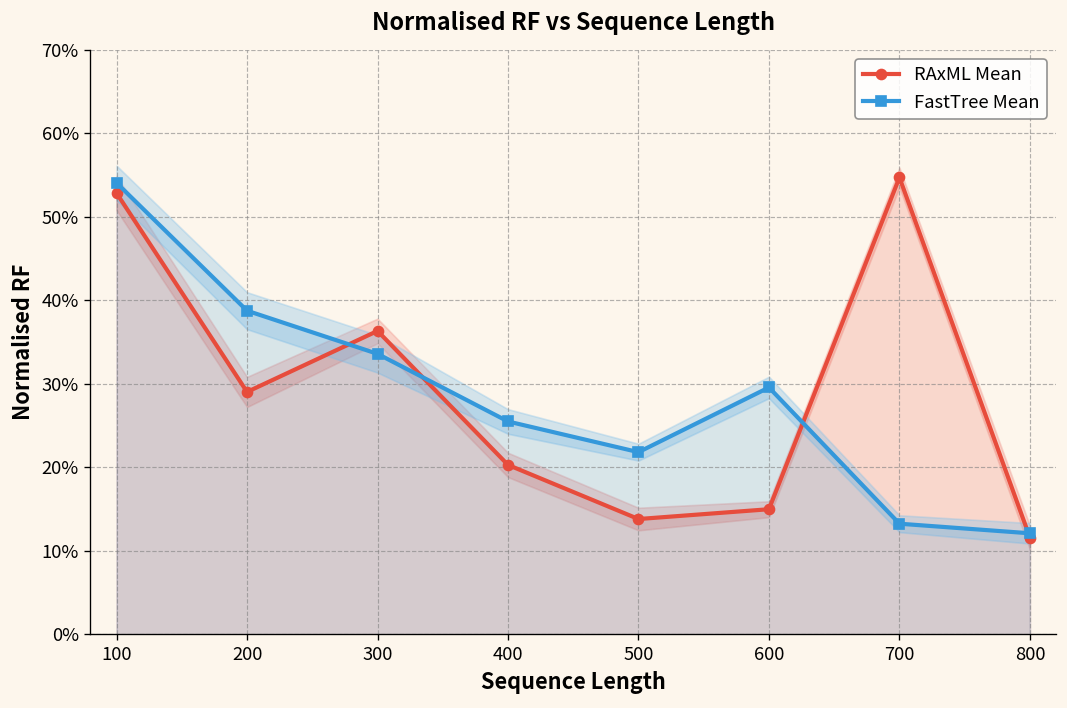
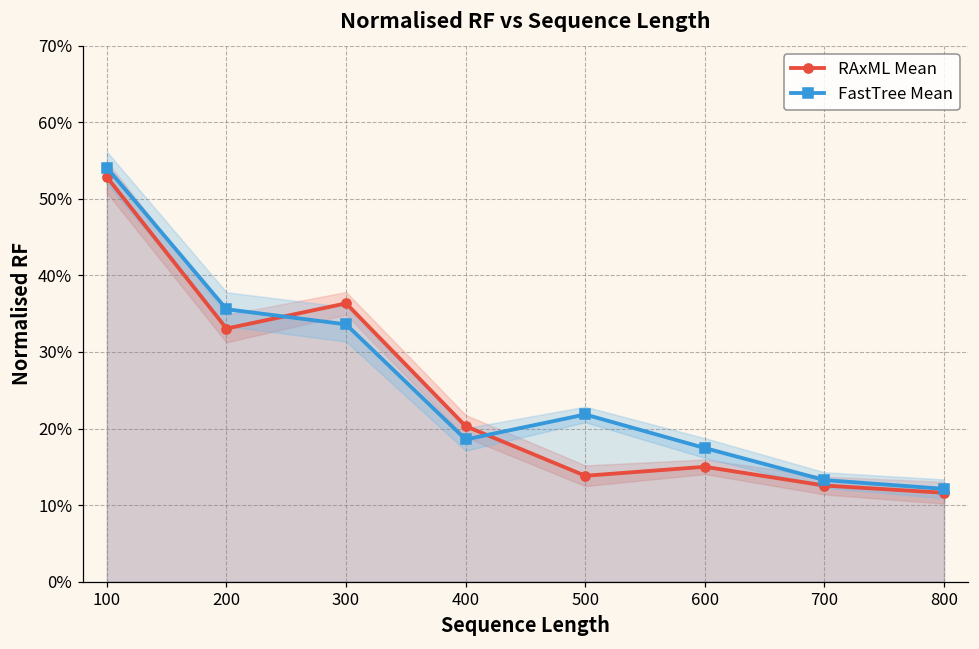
RAxML Mean, 200: 29% -> 33%
FastTree Mean, 200: 39% -> 36%
FastTree Mean, 400: 26% -> 19%
FastTree Mean, 600: 30% -> 17%
RAxML Mean, 700: 55% -> 13%
